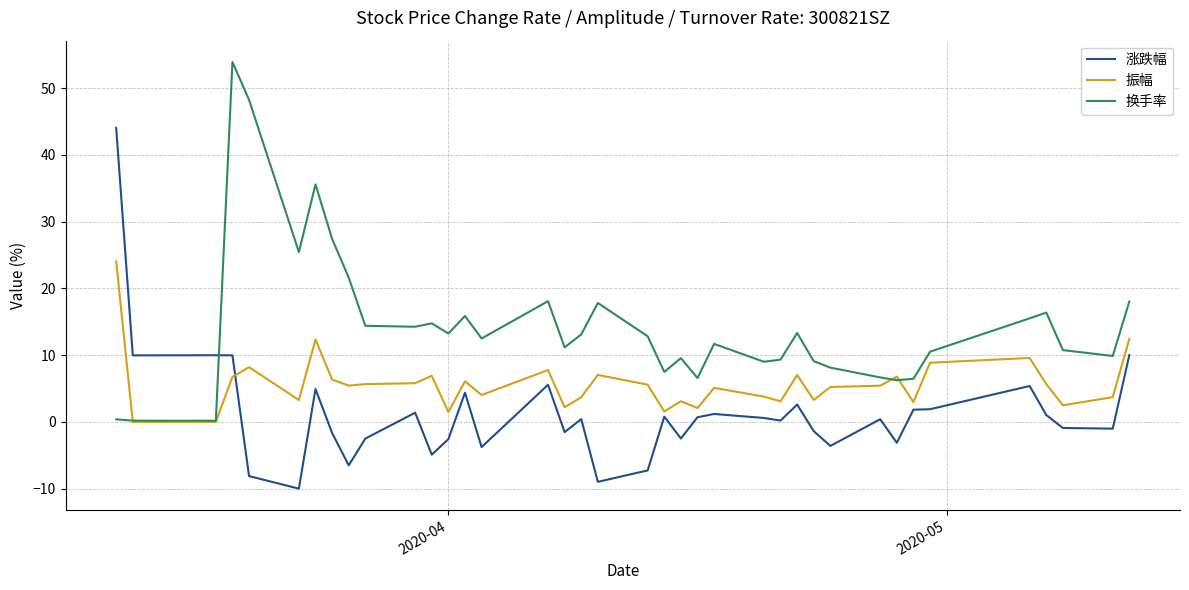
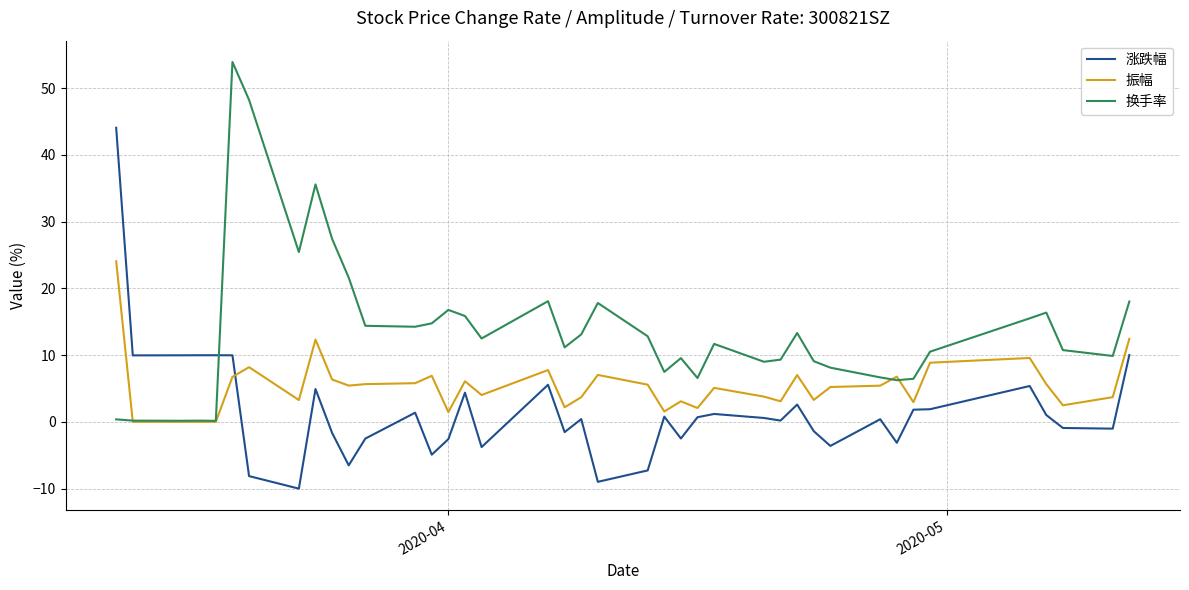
换手率, 2020-04: 13 -> 17
